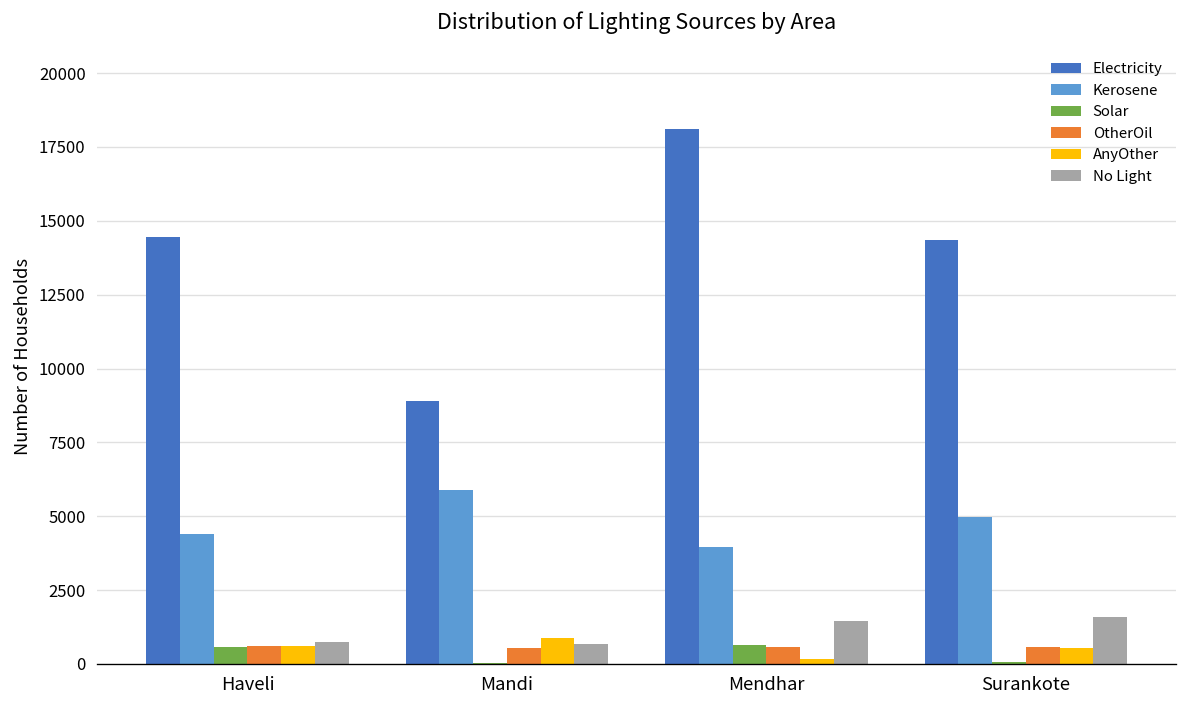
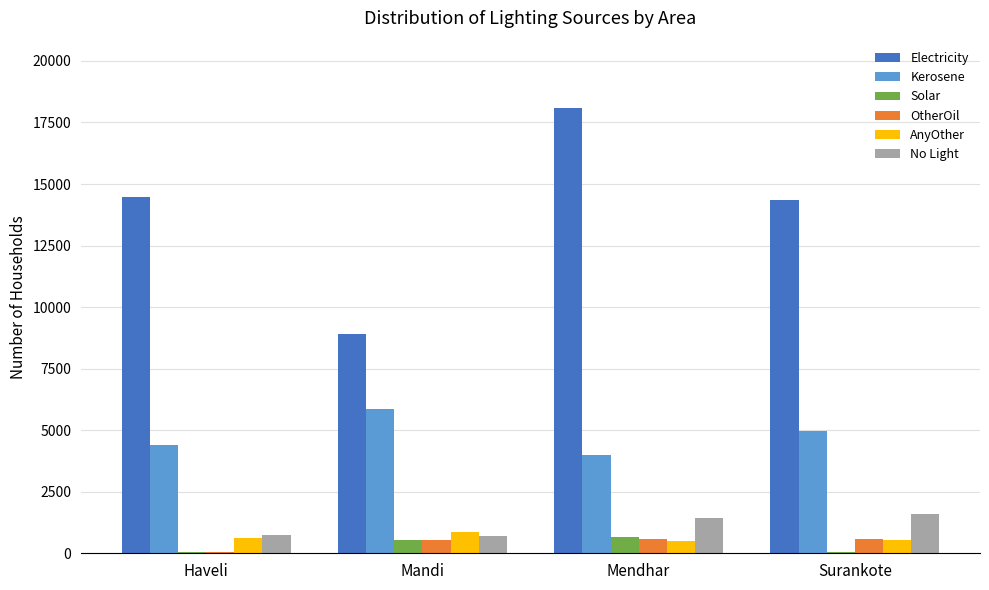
Solar, Haveli: 600 -> 0
OtherOil, Haveli: 600 -> 100
Solar, Mandi: 0 -> 500
AnyOther, Mendhar: 200 -> 500
